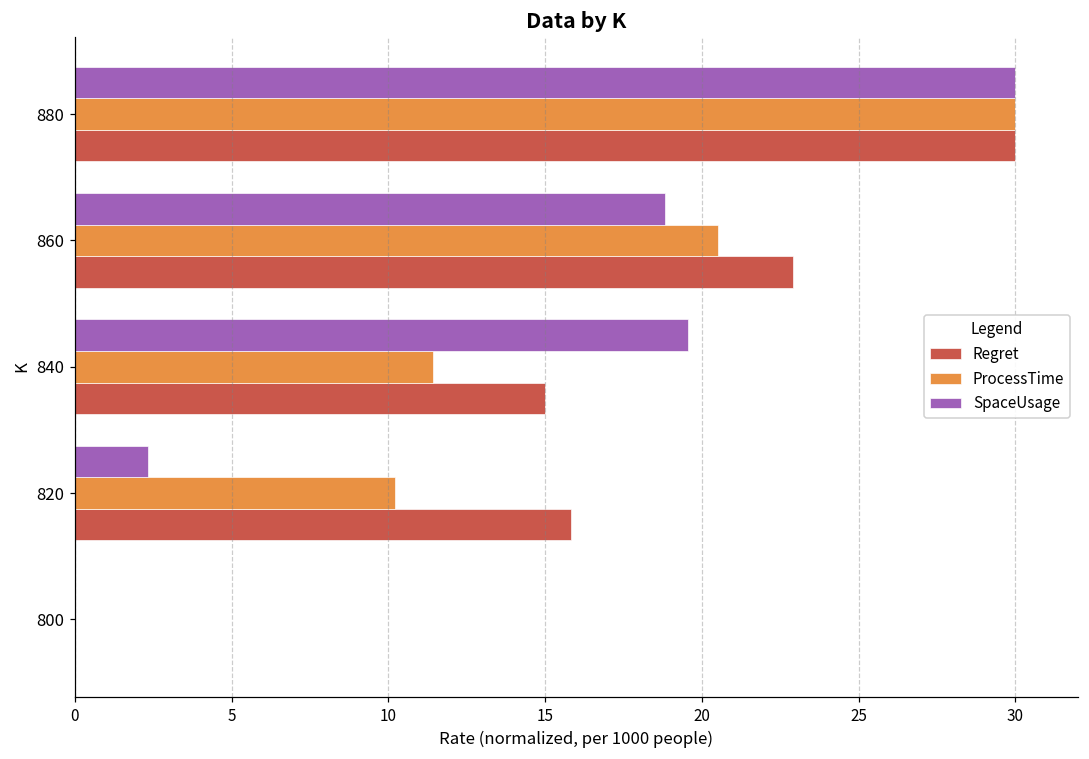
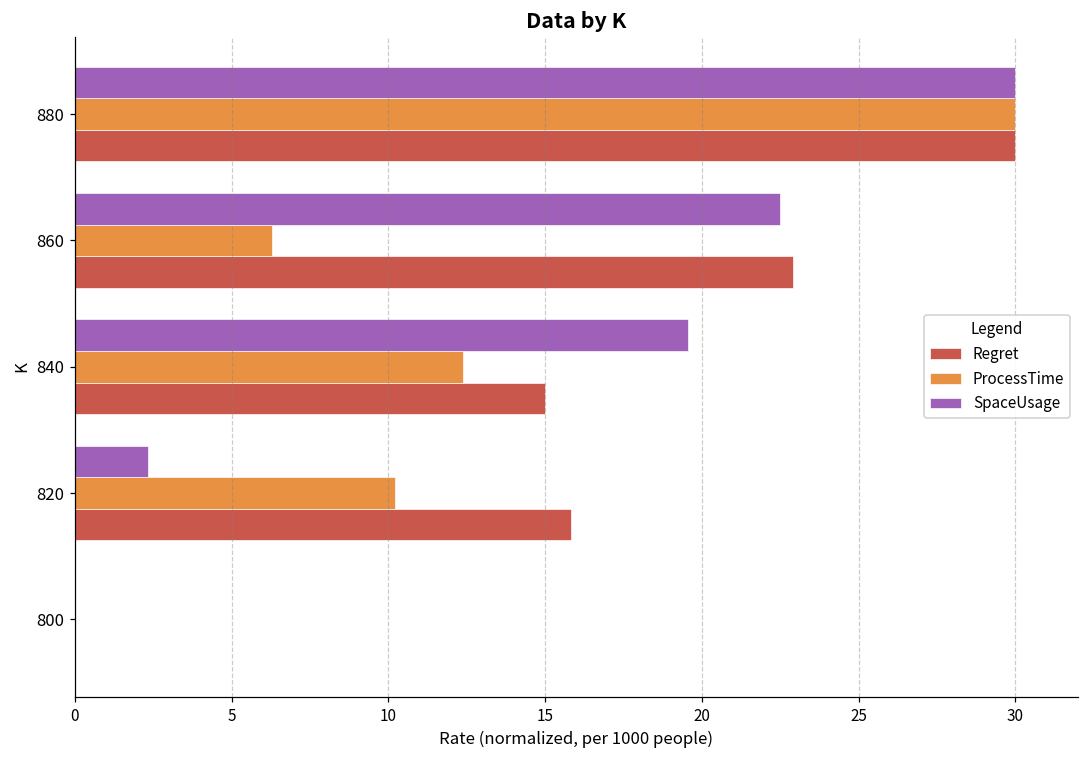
SpaceUsage, 860: 18.8 -> 22.5
ProcessTime, 860: 20.5 -> 6.3
ProcessTime, 840: 11.4 -> 12.4
